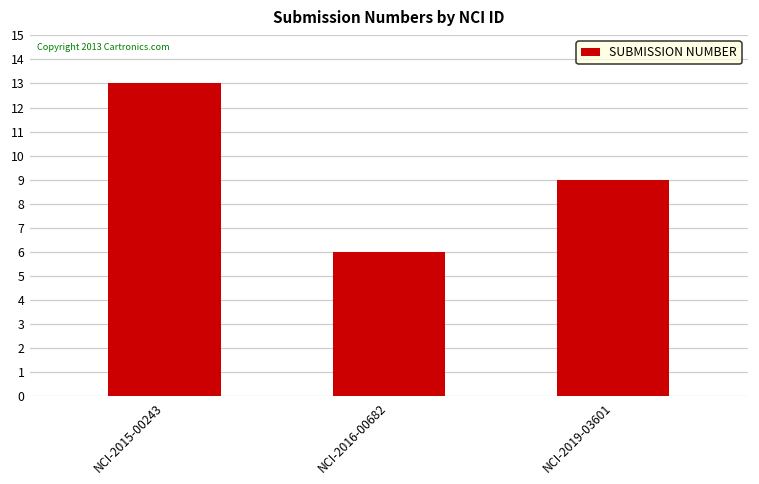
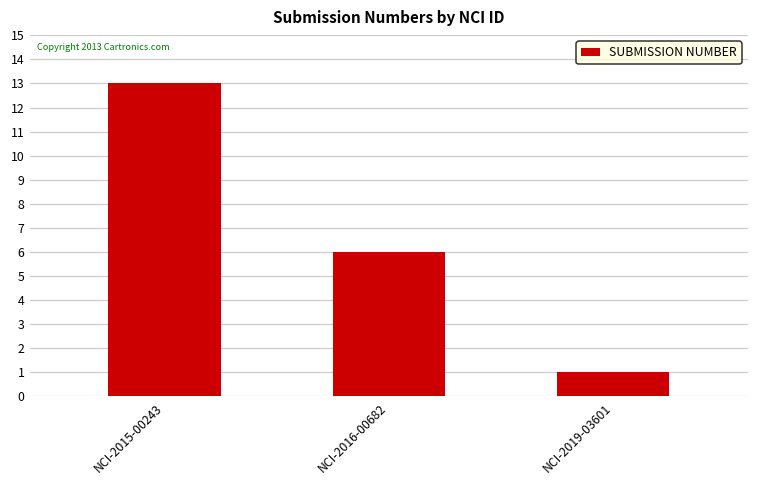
NCI-2019-03601: 9 -> 1
